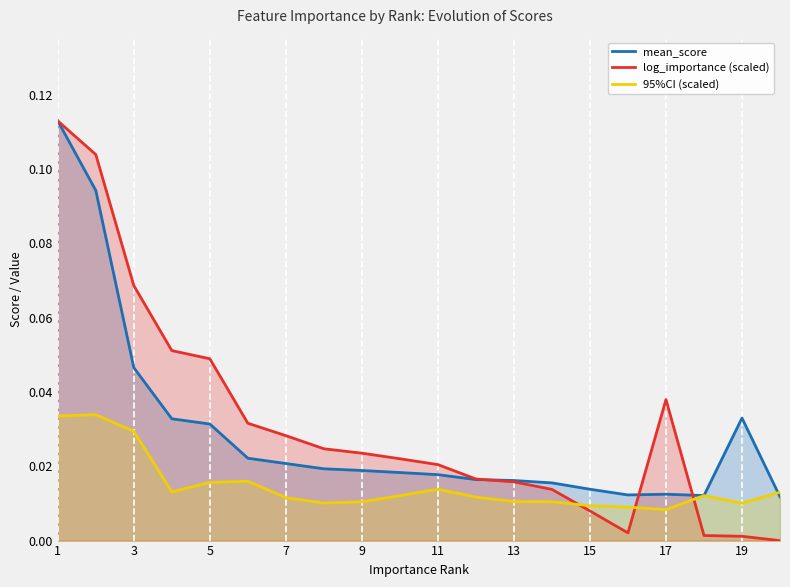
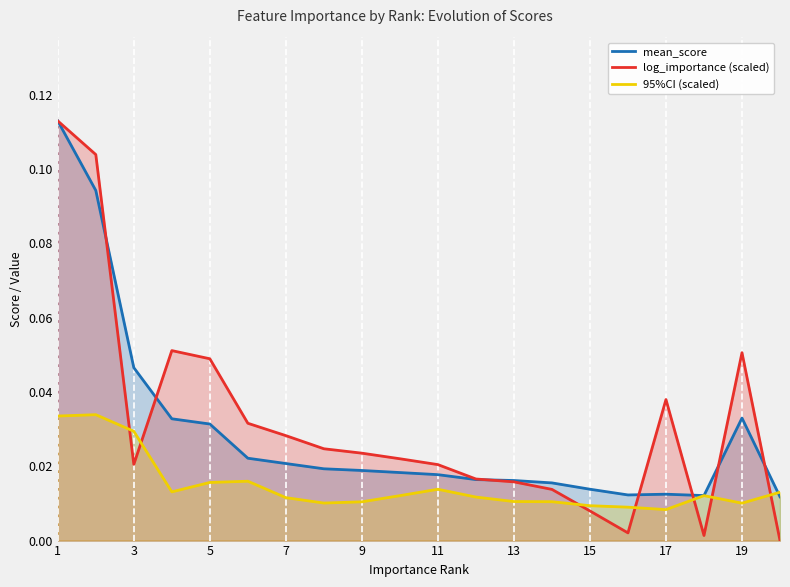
log_importance (scaled), 3: 0.069 -> 0.021
log_importance (scaled), 19: 0.001 -> 0.051
